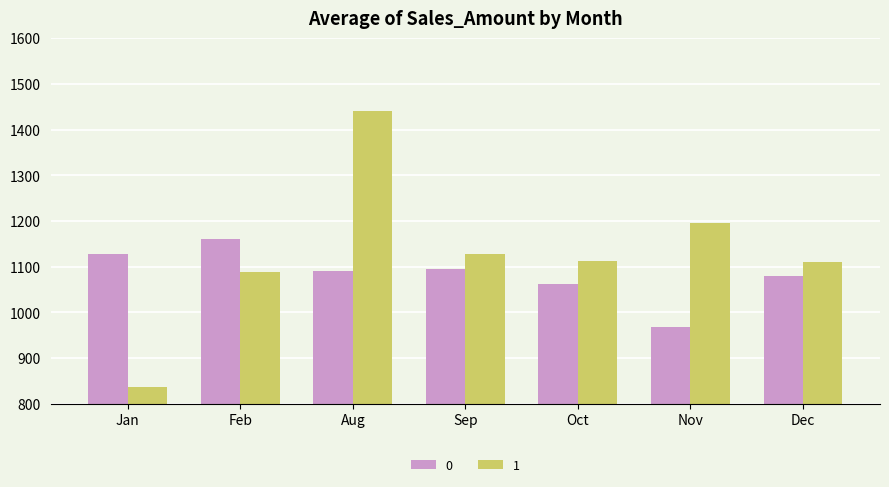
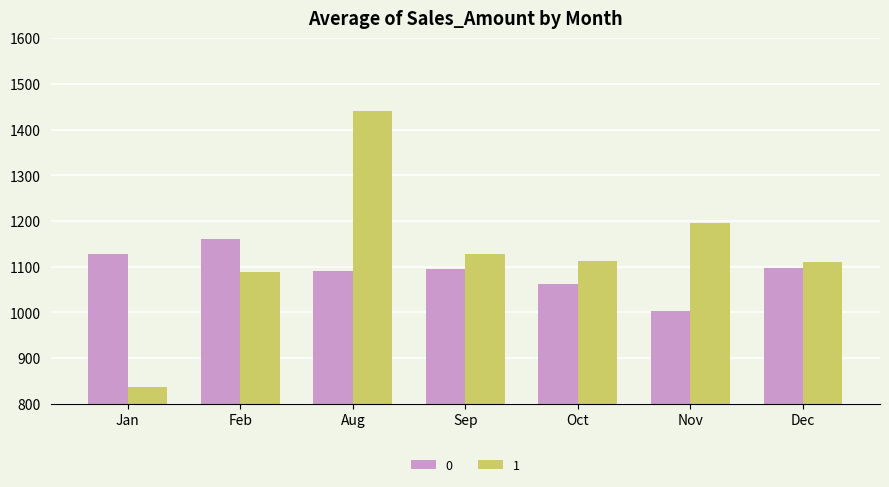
0, Nov: 970 -> 1000
0, Dec: 1080 -> 1100
